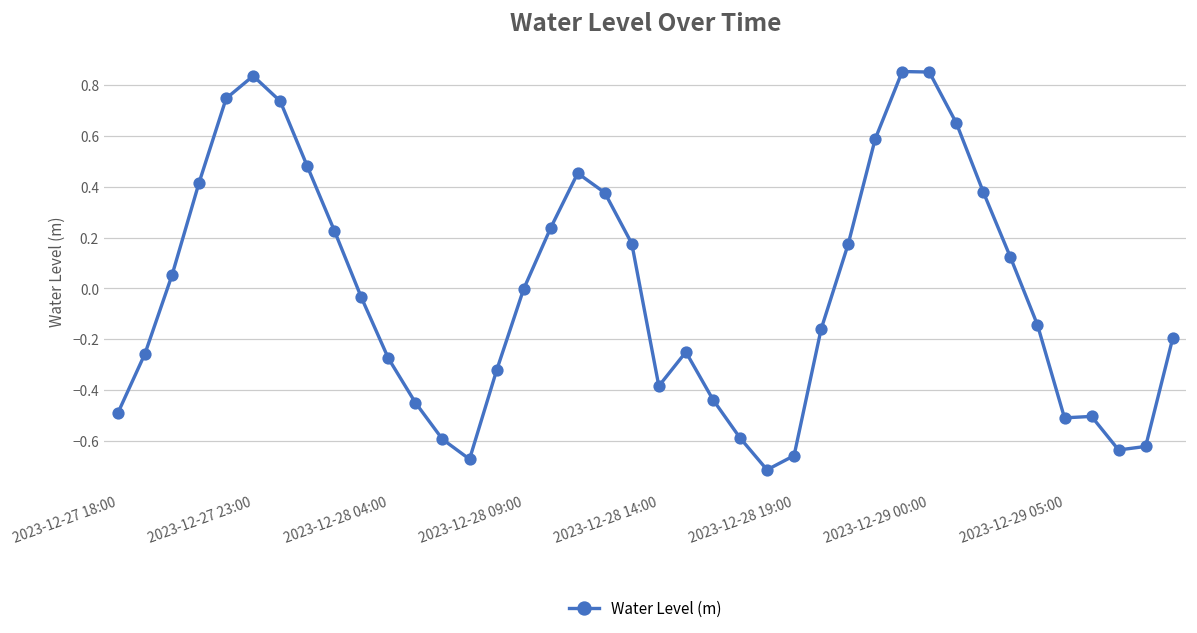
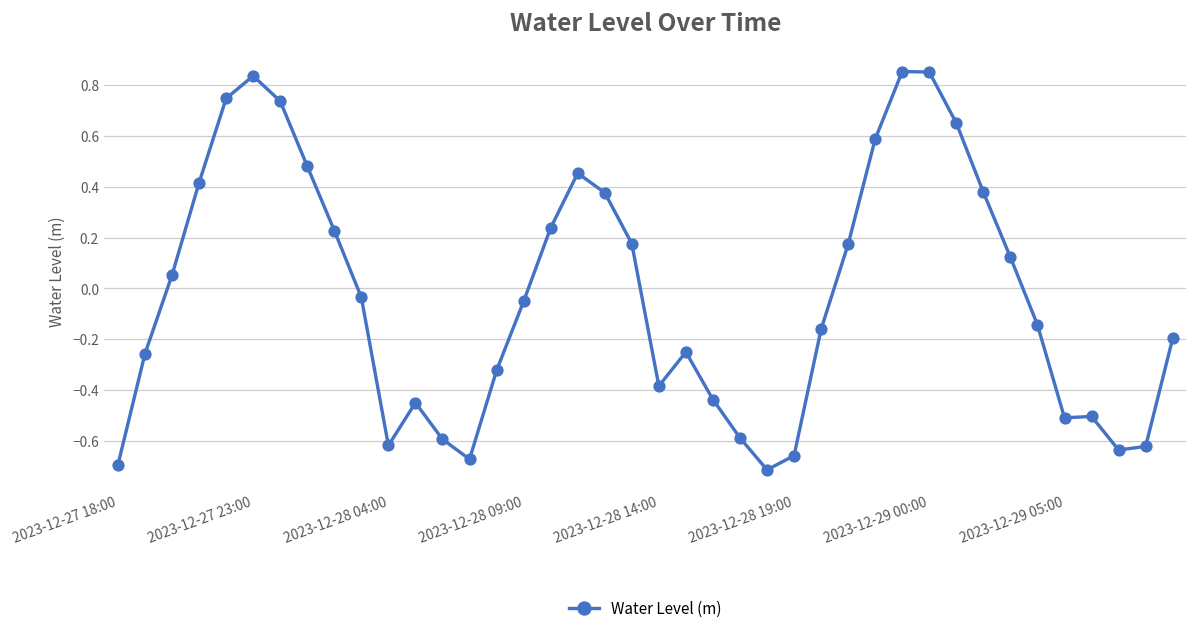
2023-12-27 18:00: -0.49 -> -0.69
2023-12-28 04:00: -0.28 -> -0.62
2023-12-28 09:00: 0.00 -> -0.05
